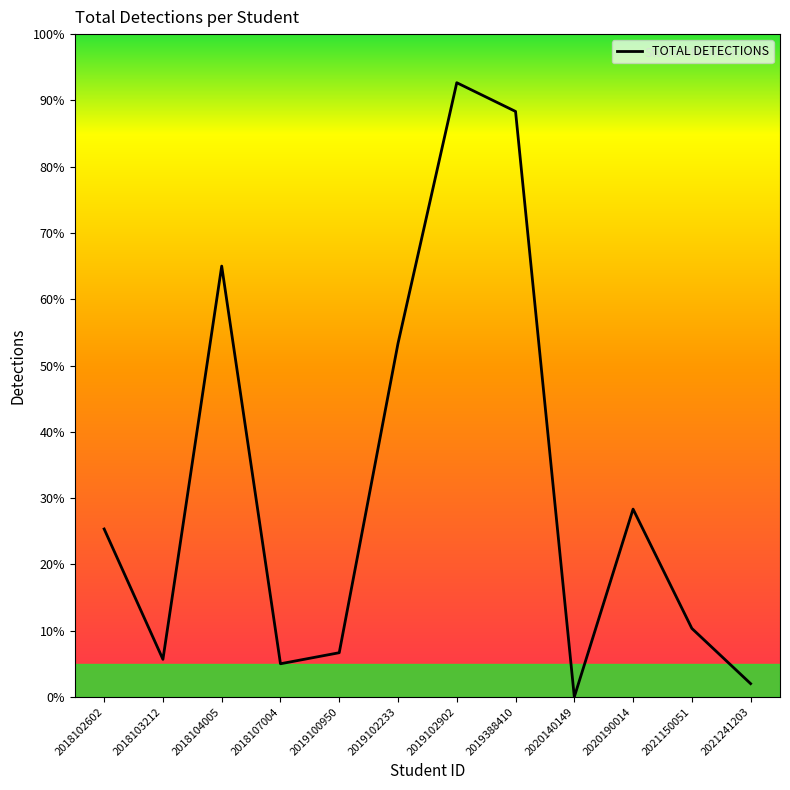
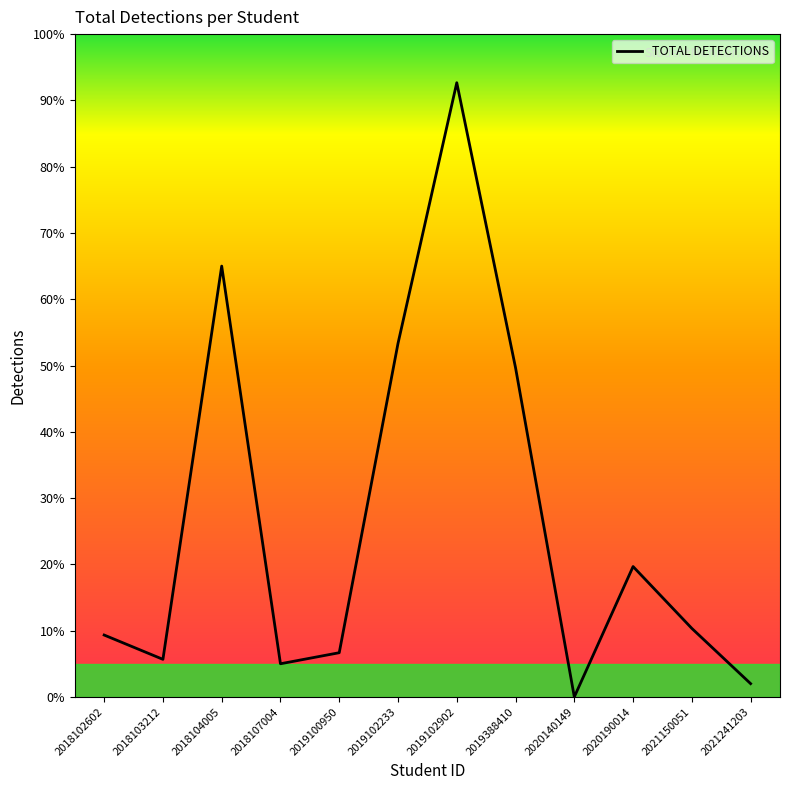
2018102602: 25% -> 9%
2019388410: 88% -> 50%
2020190014: 28% -> 20%
